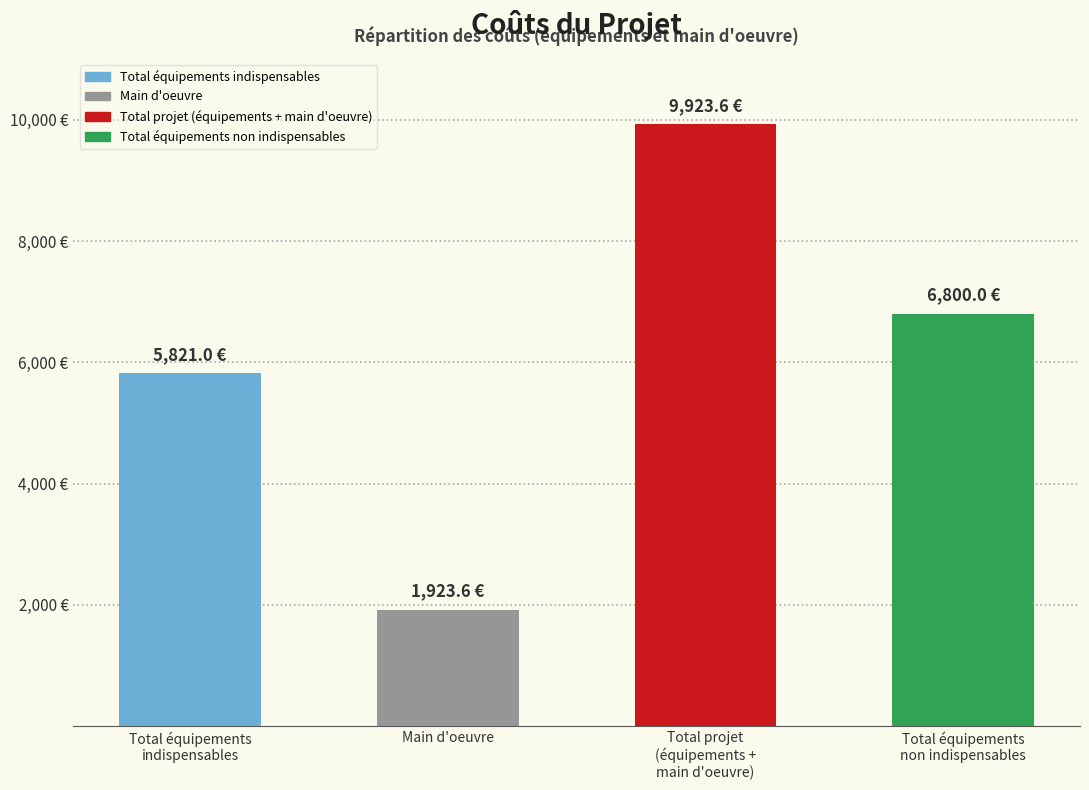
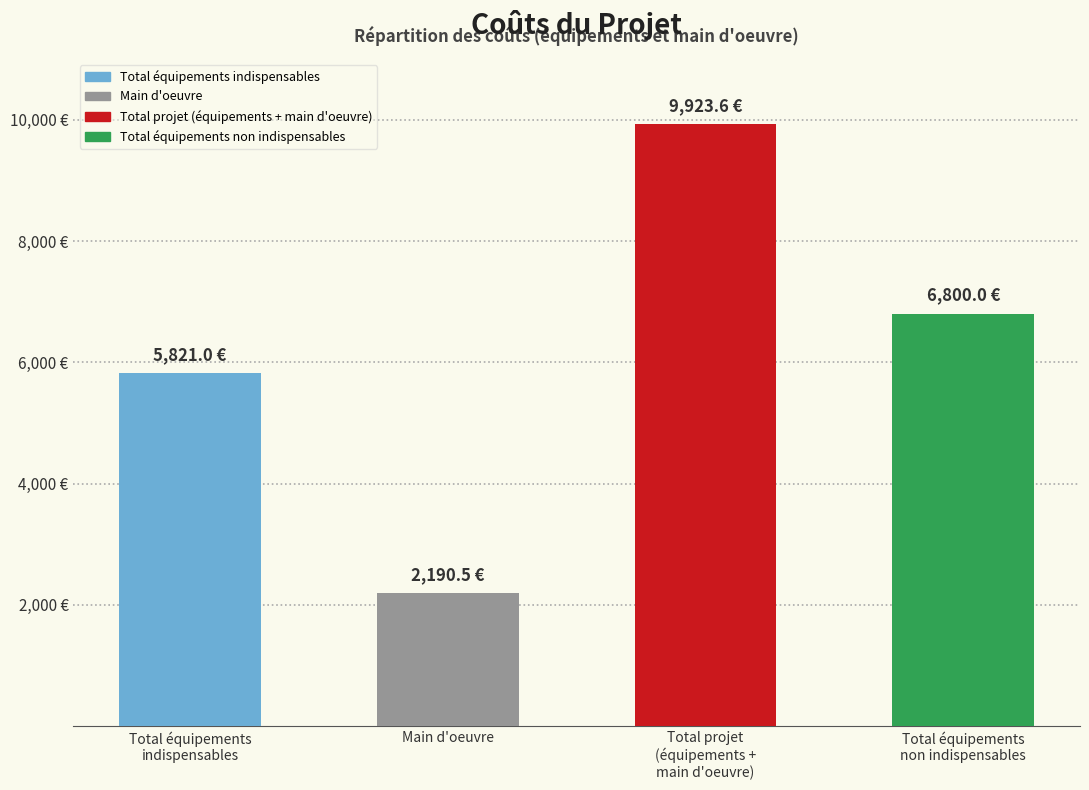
Main d'oeuvre: 1,923.6 -> 2,190.5
